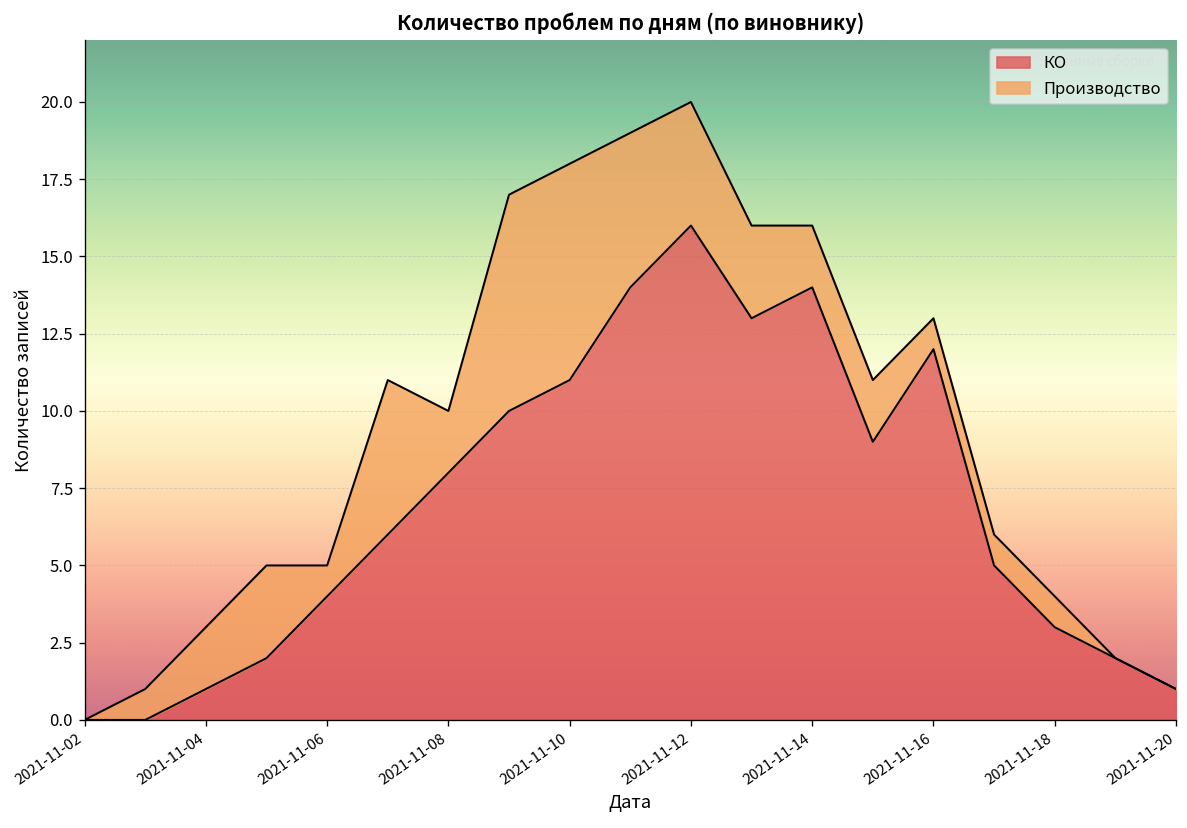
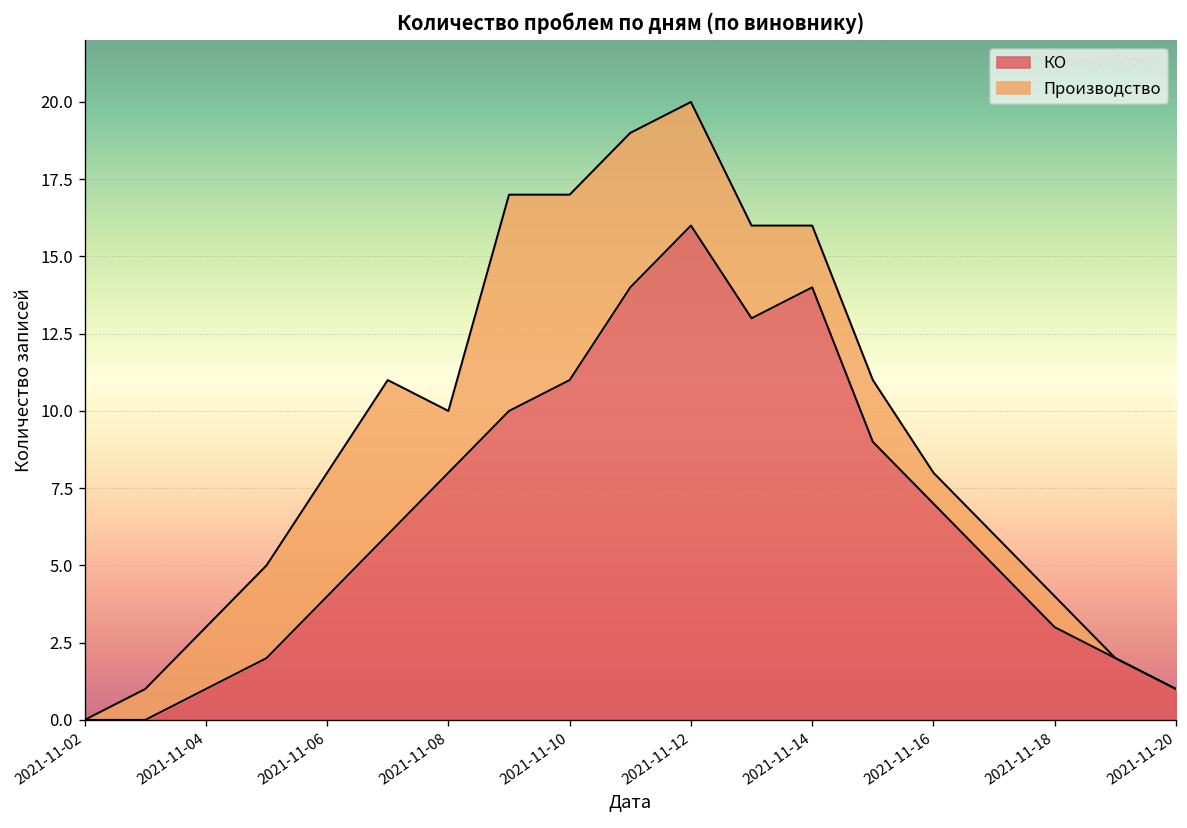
Производство, 2021-11-06: 1 -> 4
Производство, 2021-11-10: 7 -> 6
КО, 2021-11-16: 12 -> 7
